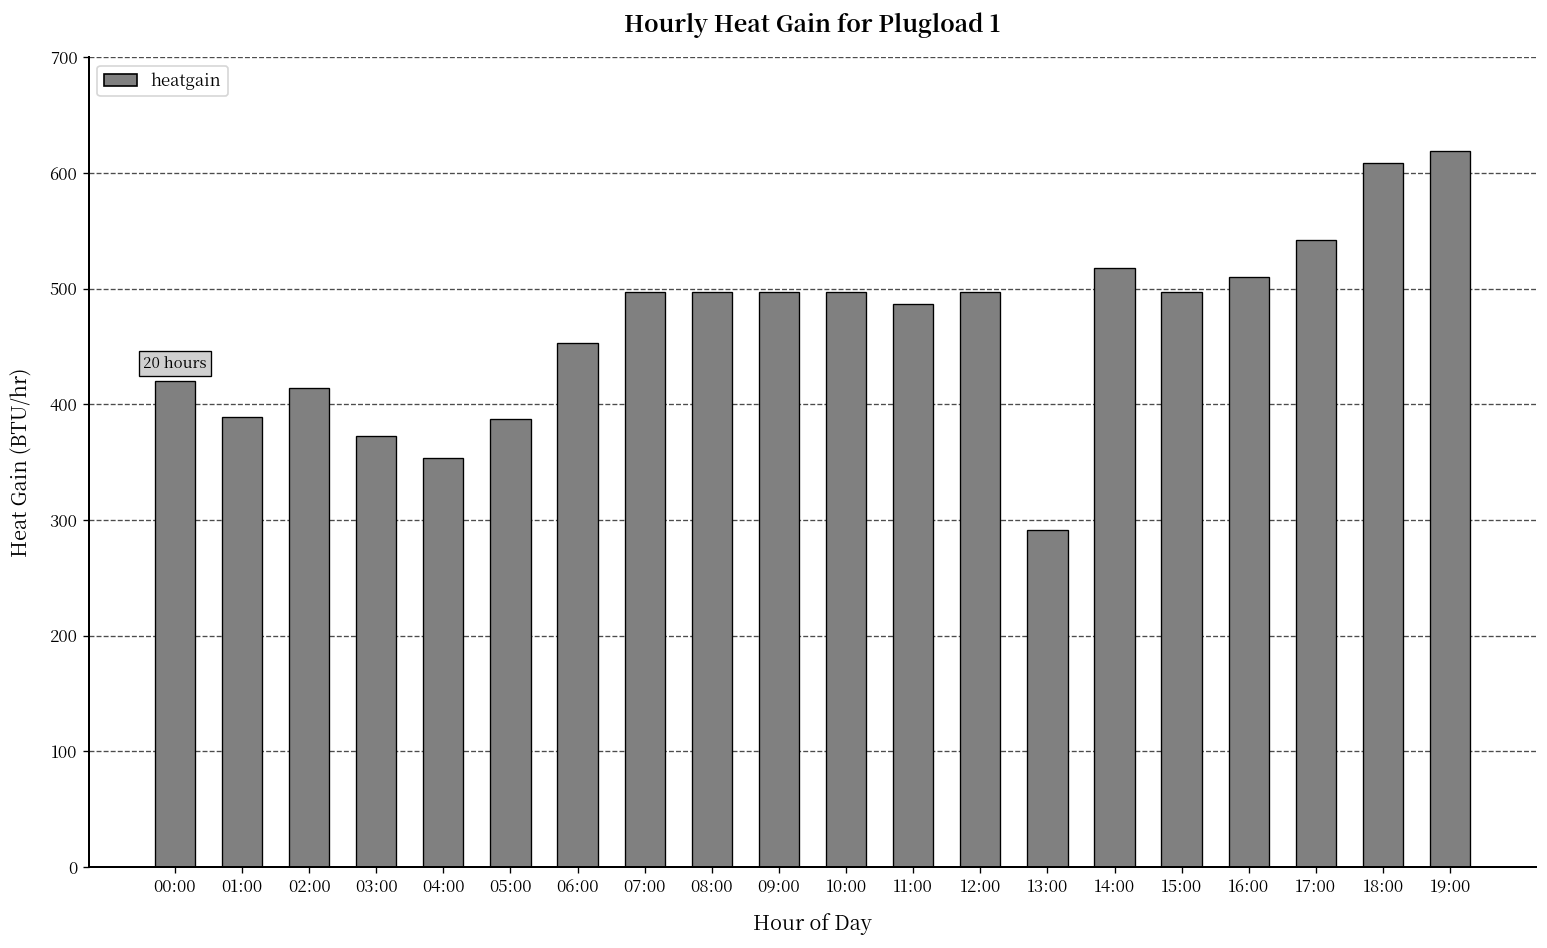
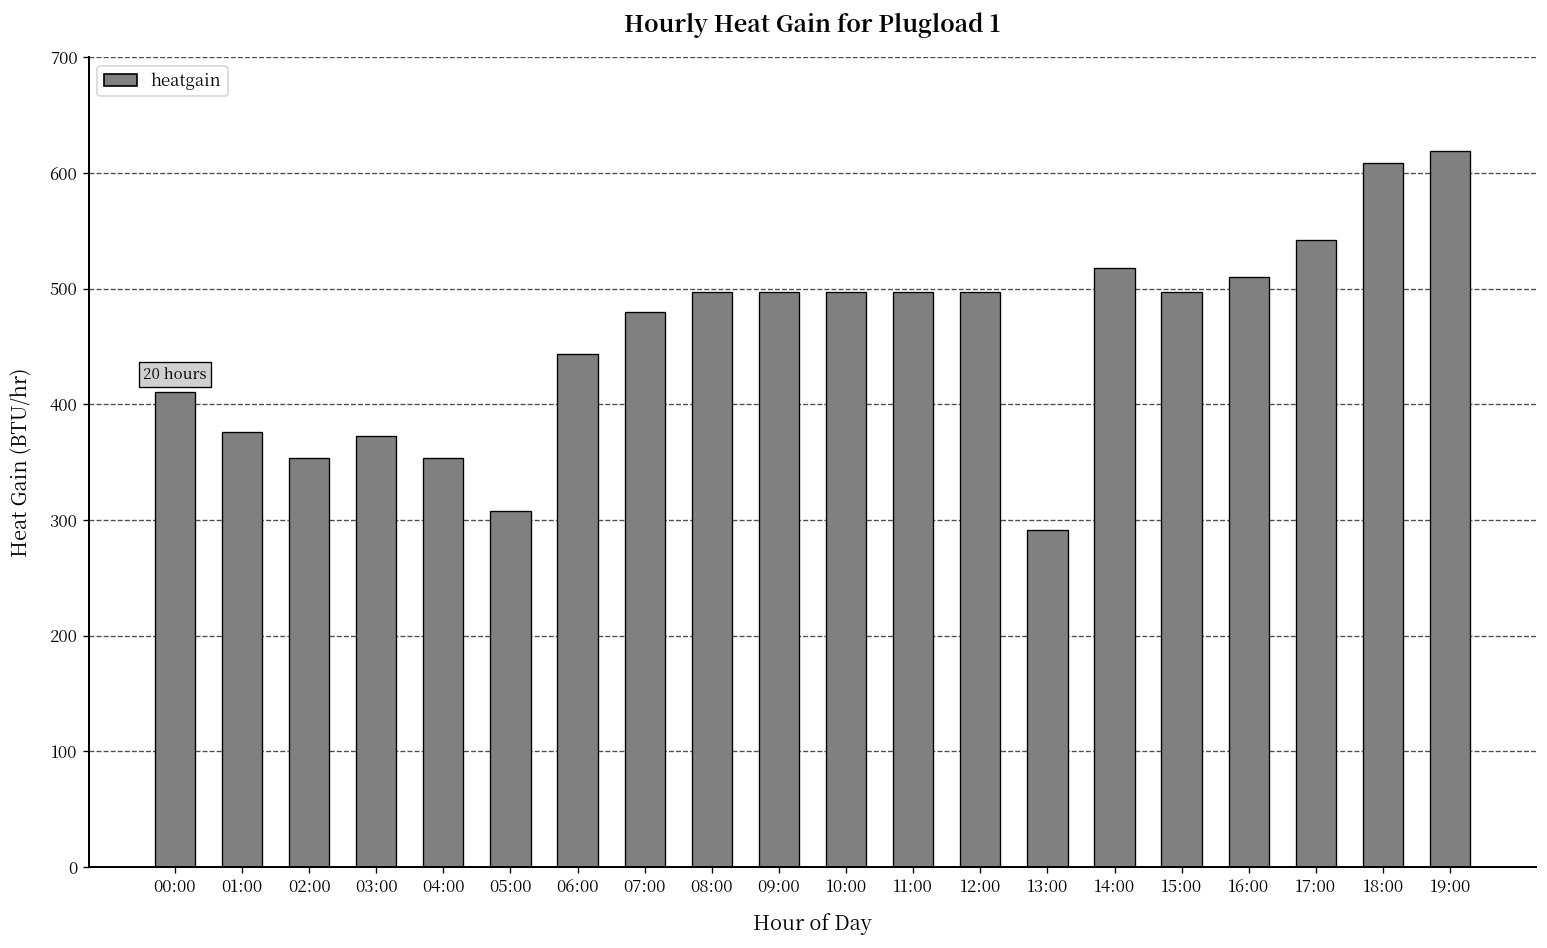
00:00: 420 -> 410
01:00: 390 -> 380
02:00: 410 -> 350
05:00: 390 -> 310
06:00: 450 -> 440
07:00: 500 -> 480
11:00: 490 -> 500
